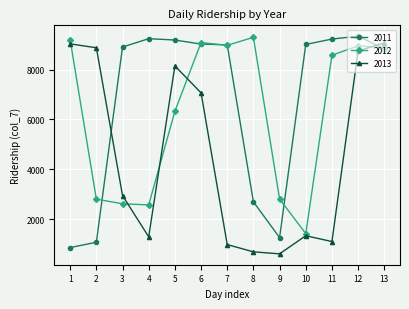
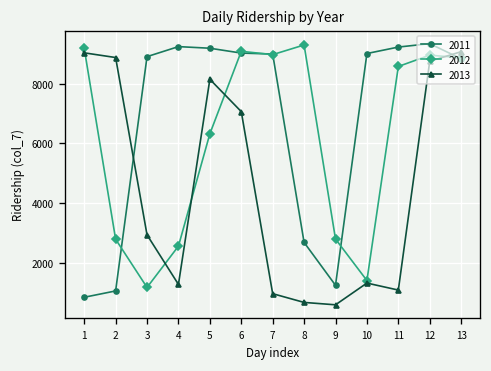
2012, 3: 2600 -> 1200
